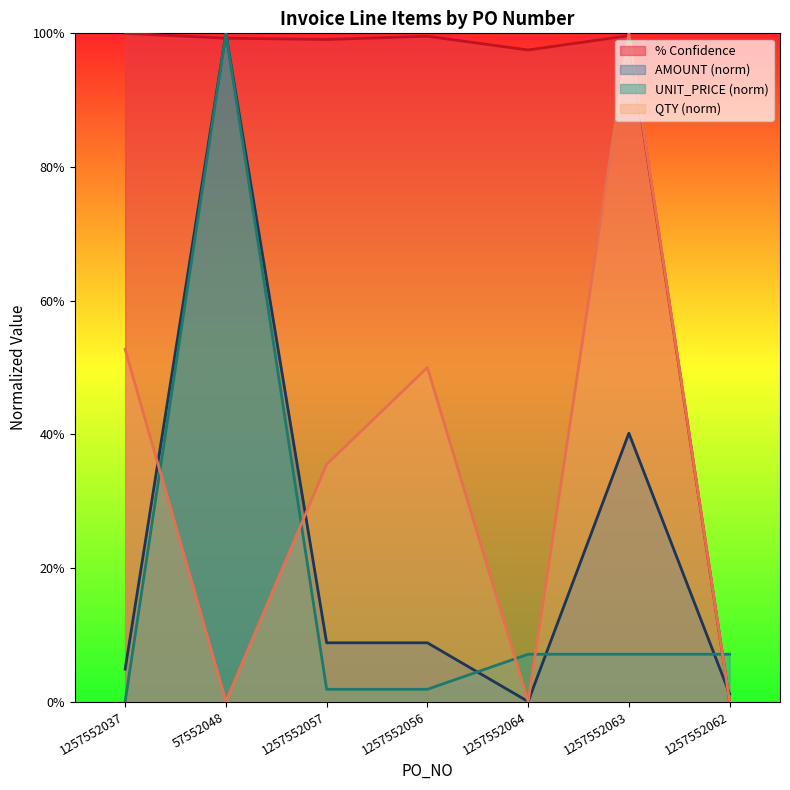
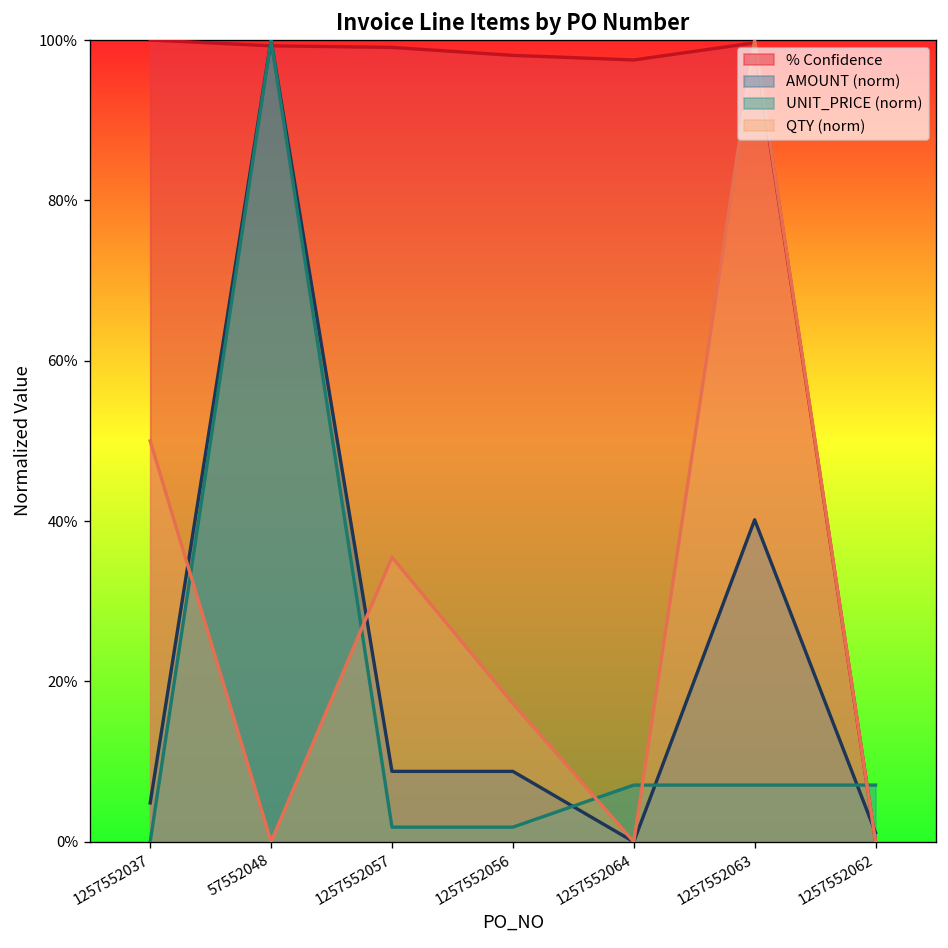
QTY (norm), 1257552037: 53% -> 50%
% Confidence, 1257552056: 100% -> 98%
QTY (norm), 1257552056: 50% -> 17%
